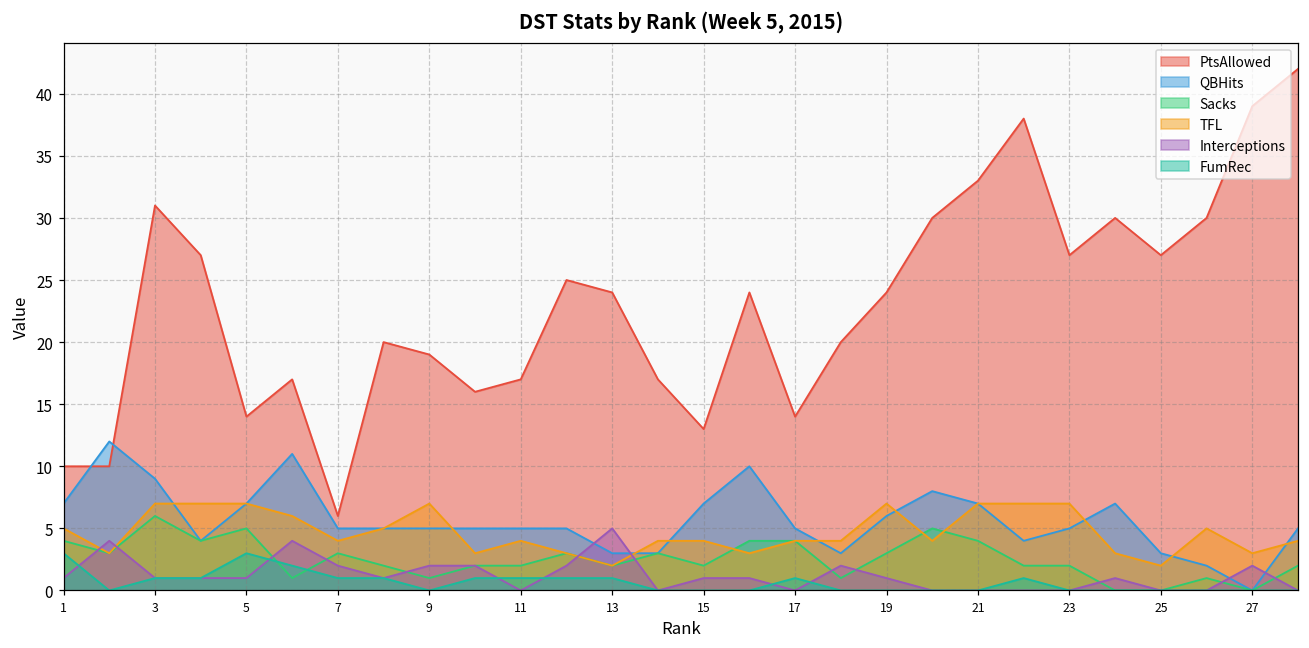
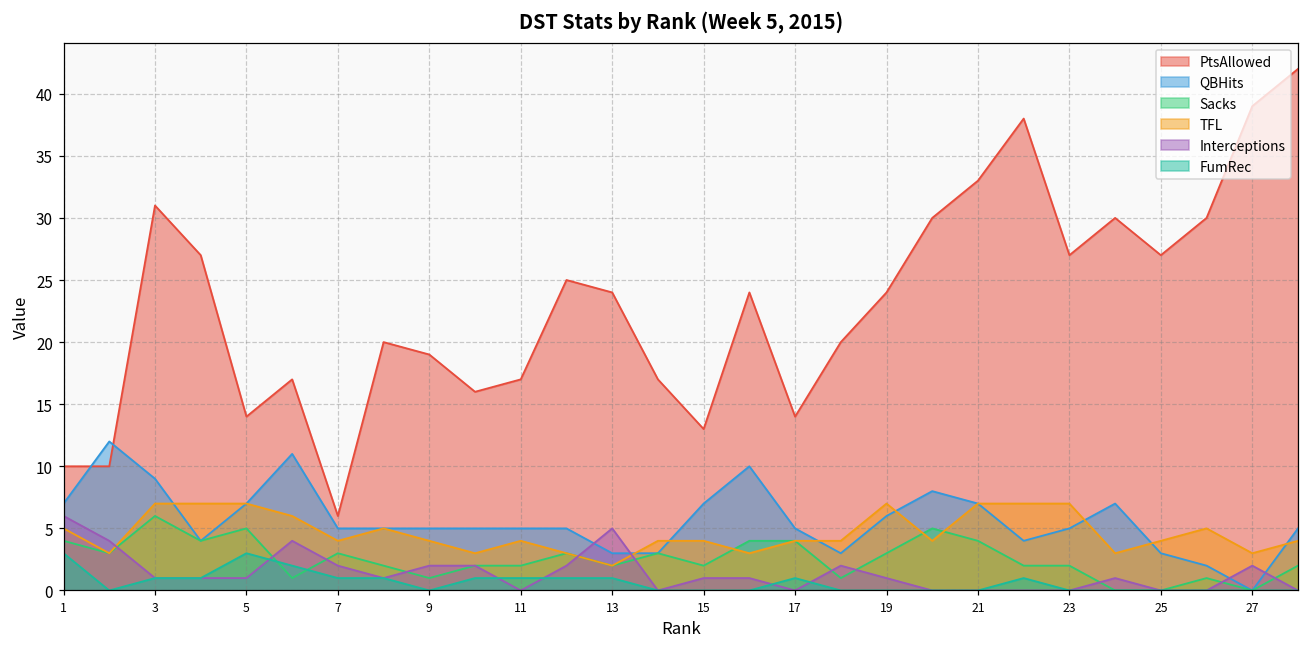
Interceptions, 1: 1 -> 6
TFL, 9: 7 -> 4
TFL, 25: 2 -> 4
